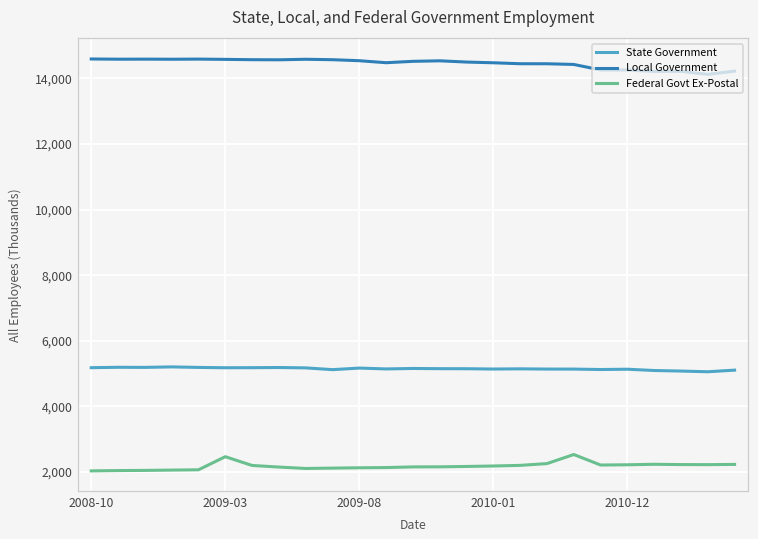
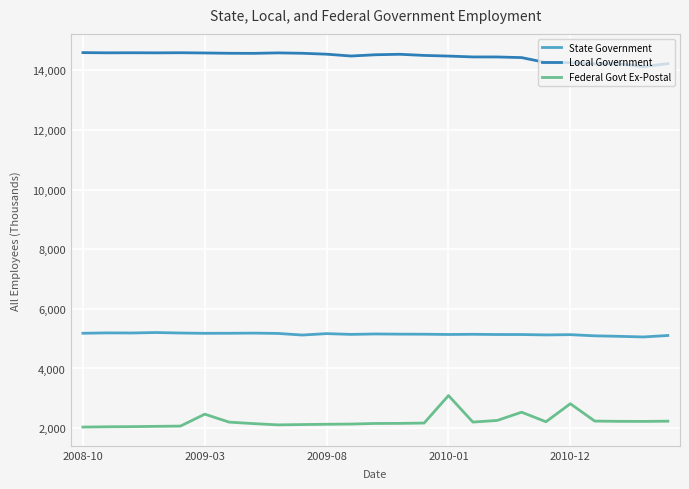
Federal Govt Ex-Postal, 2010-01: 2,200 -> 3,100
Federal Govt Ex-Postal, 2010-12: 2,200 -> 2,800
